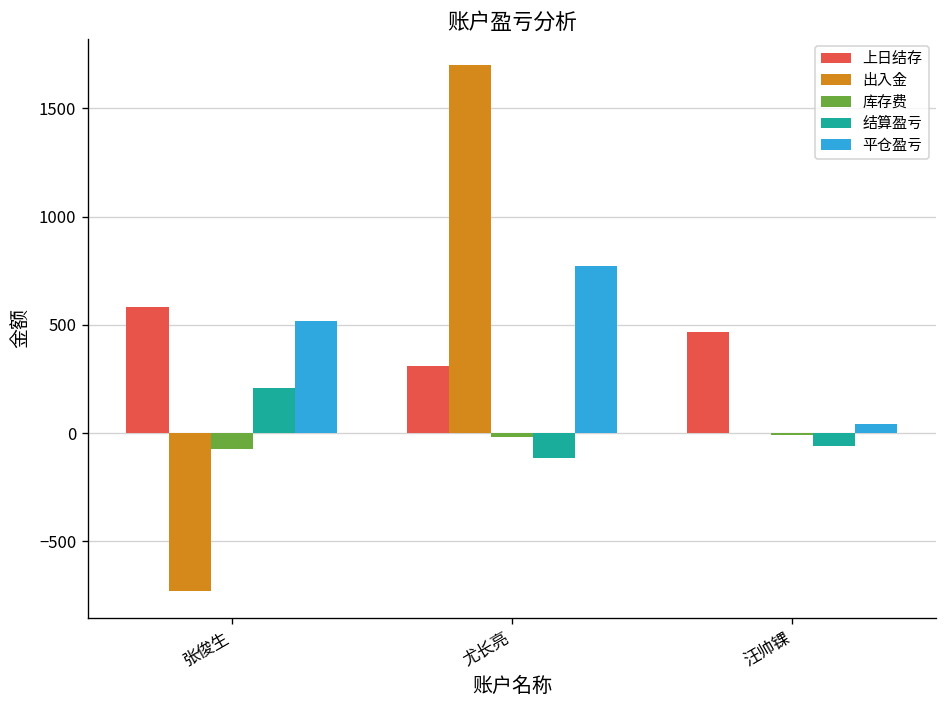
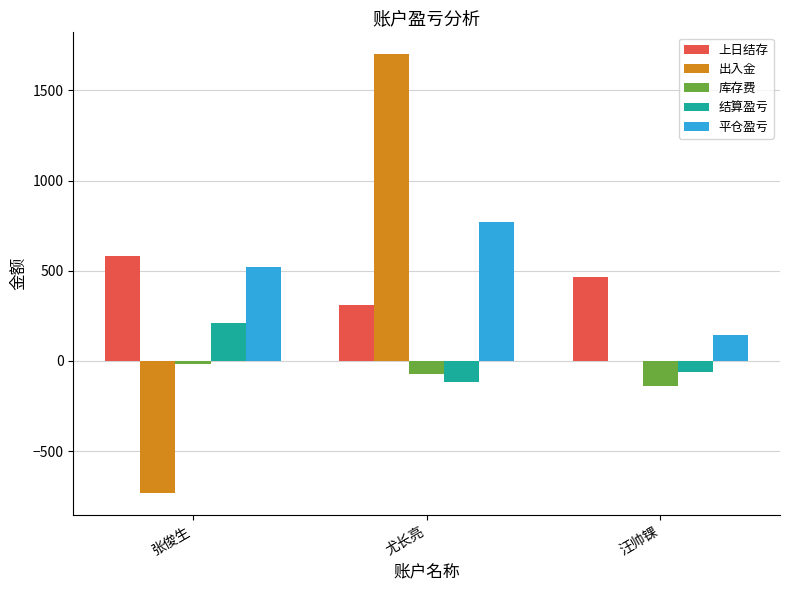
库存费, 张俊生: -70 -> -20
库存费, 尤长亮: -20 -> -70
库存费, 汪帅锞: -10 -> -140
平仓盈亏, 汪帅锞: 40 -> 140
